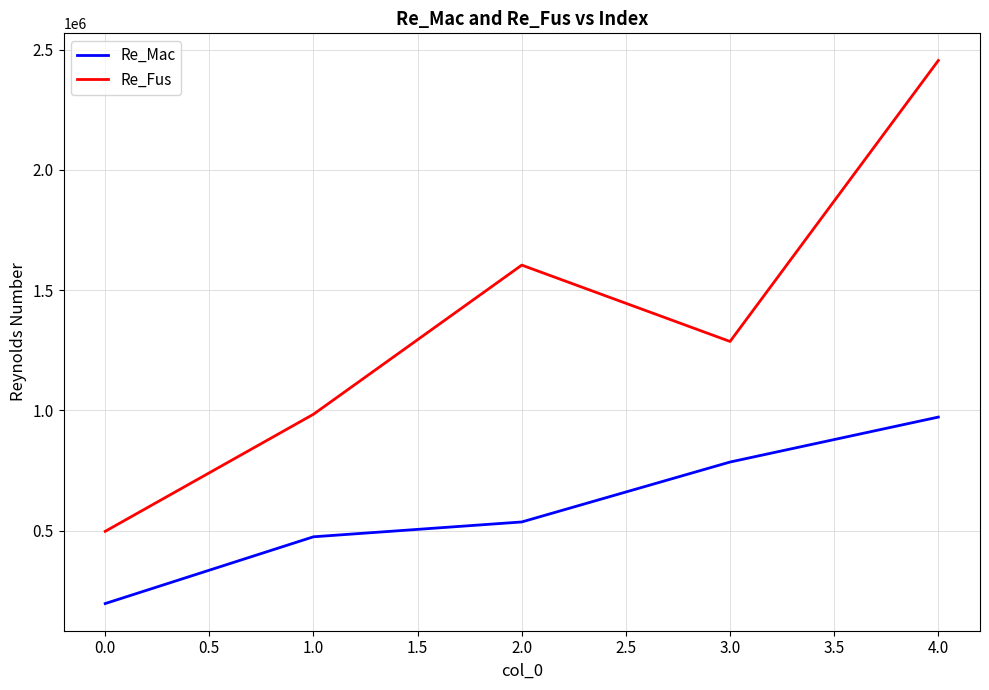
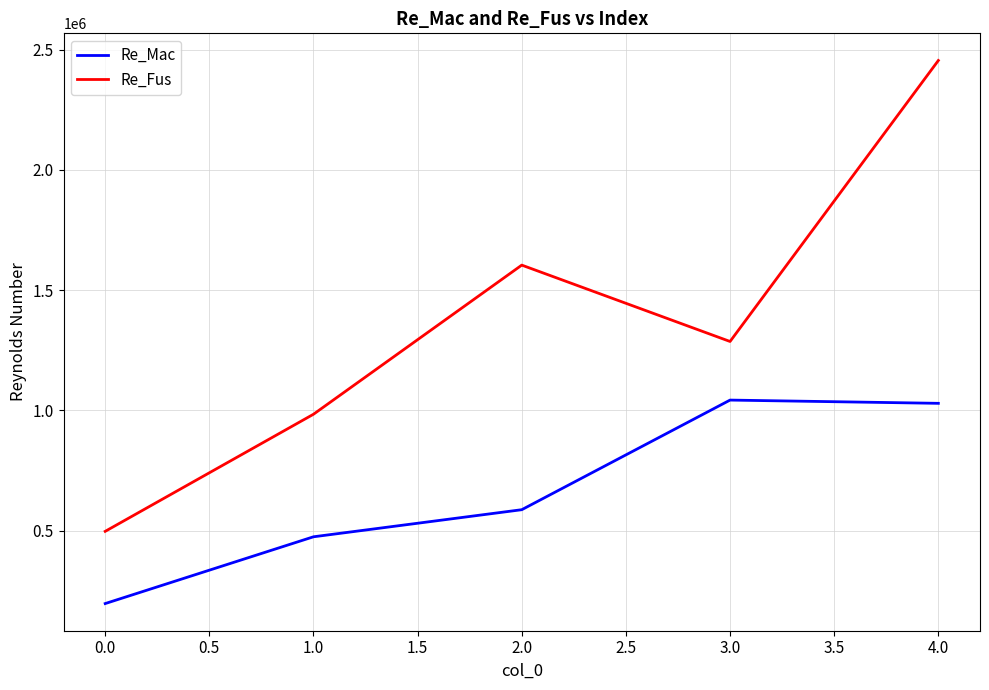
Re_Mac, 2.0: 540000 -> 590000
Re_Mac, 3.0: 790000 -> 1040000
Re_Mac, 4.0: 970000 -> 1030000
